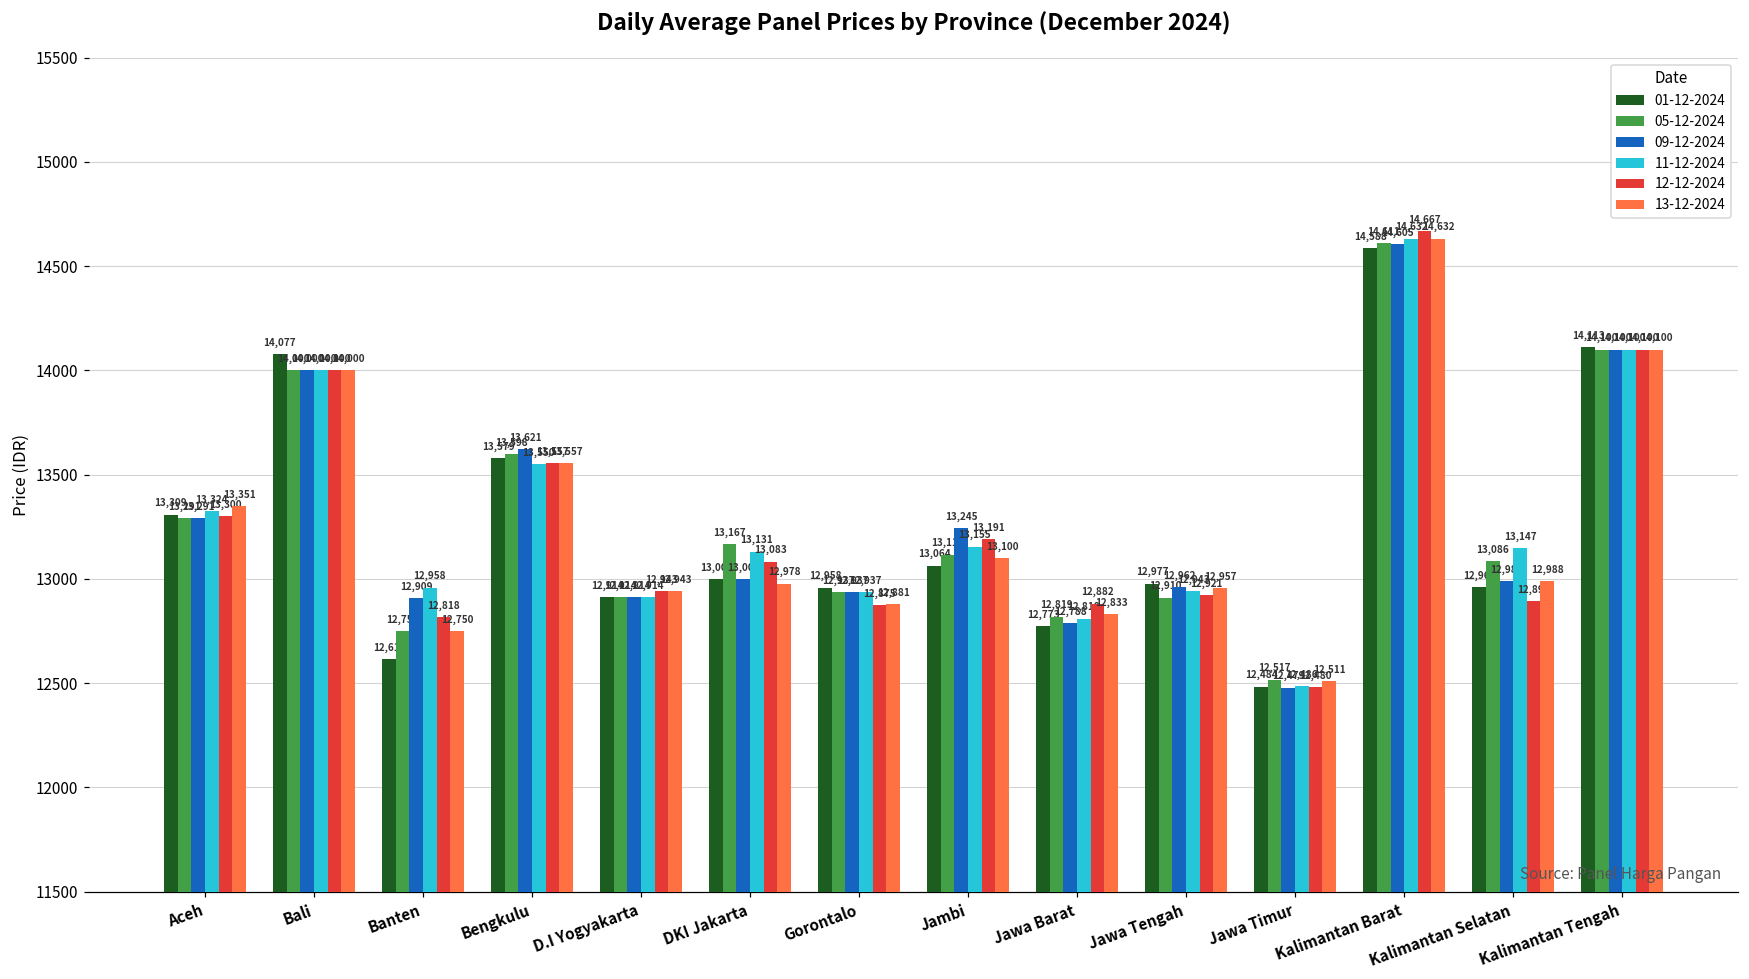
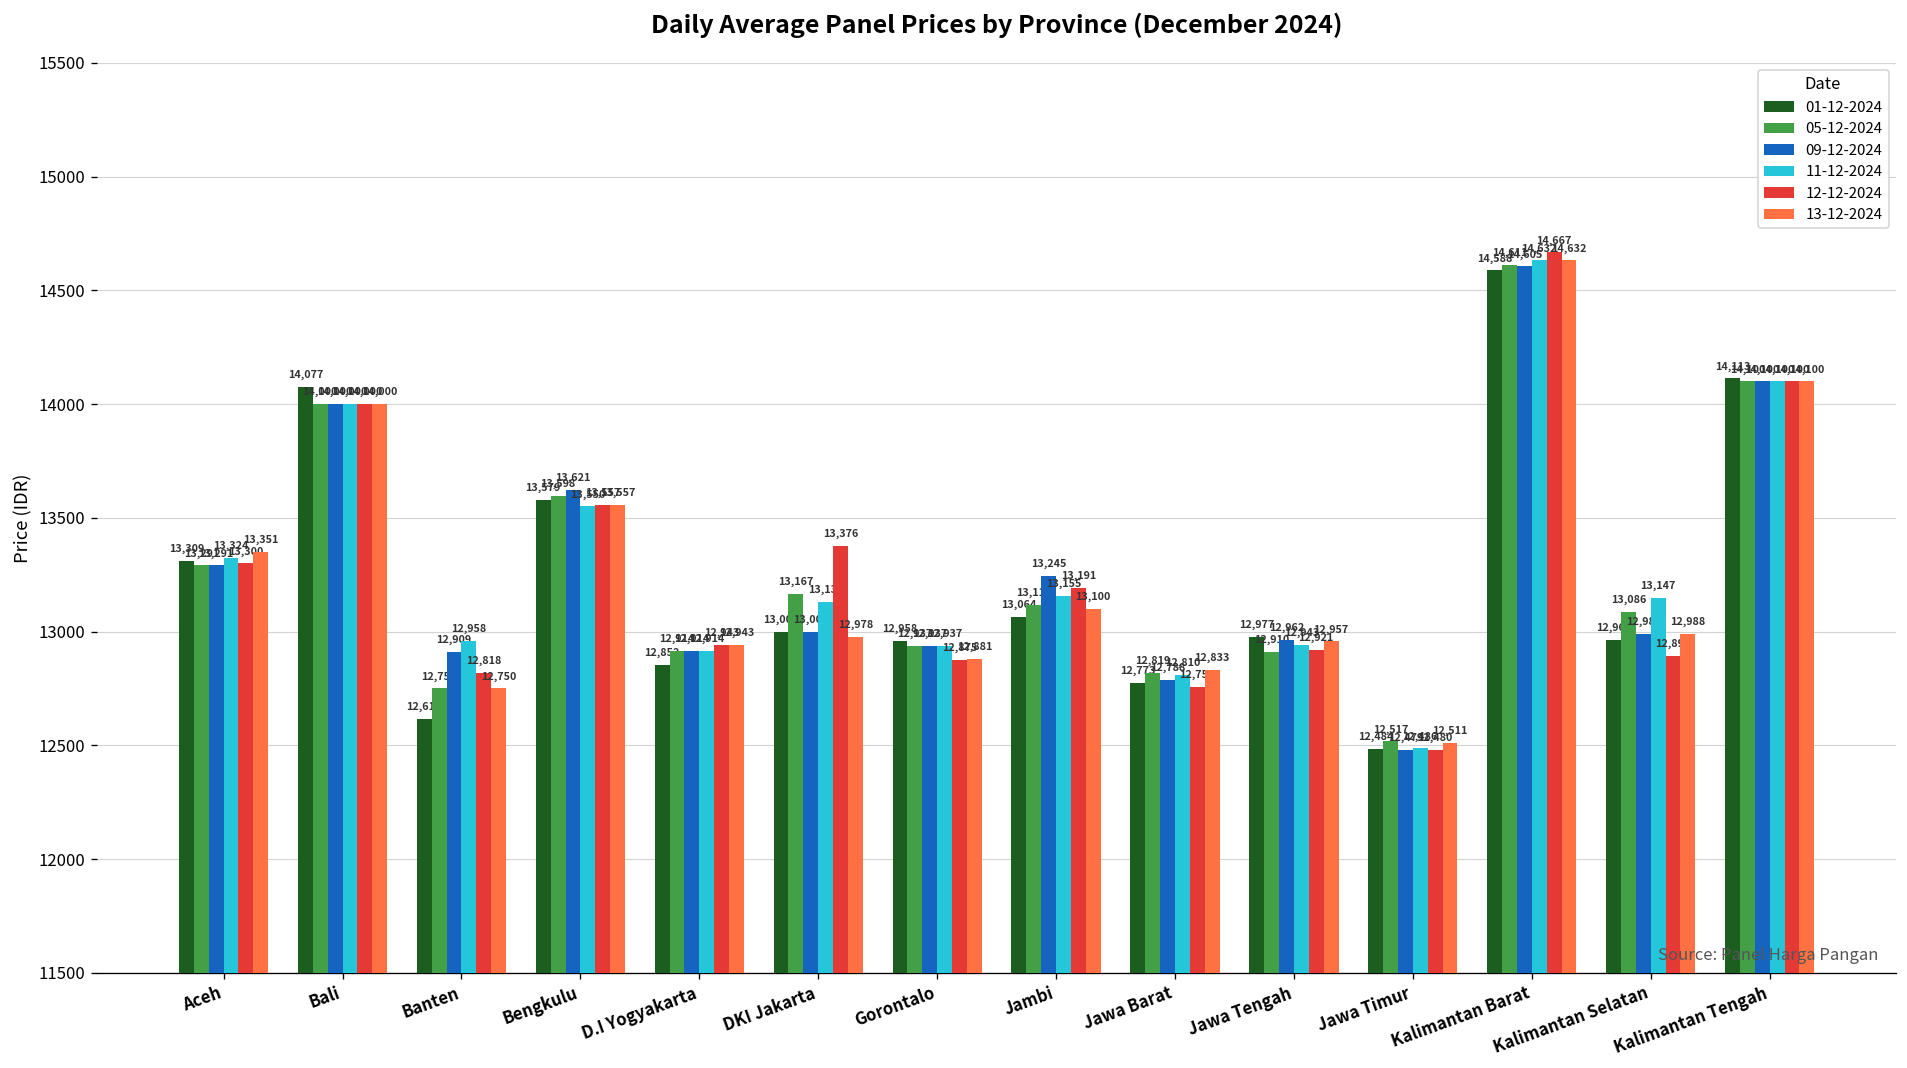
01-12-2024, D.I Yogyakarta: 12,914 -> 12,852
12-12-2024, DKI Jakarta: 13,083 -> 13,376
12-12-2024, Jawa Barat: 12,882 -> 12,758
